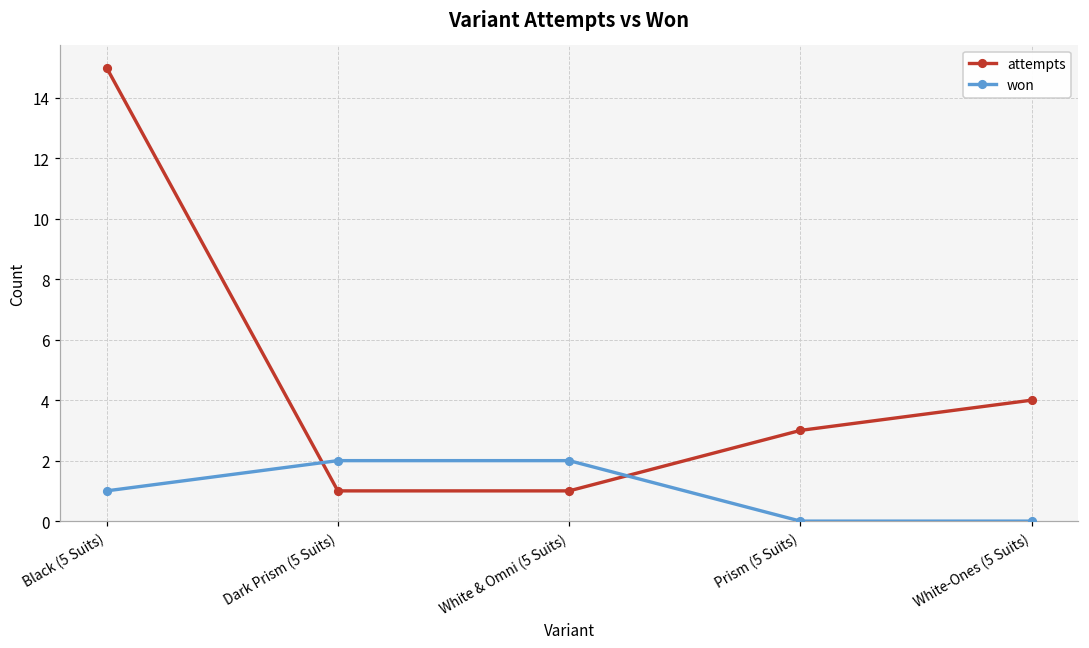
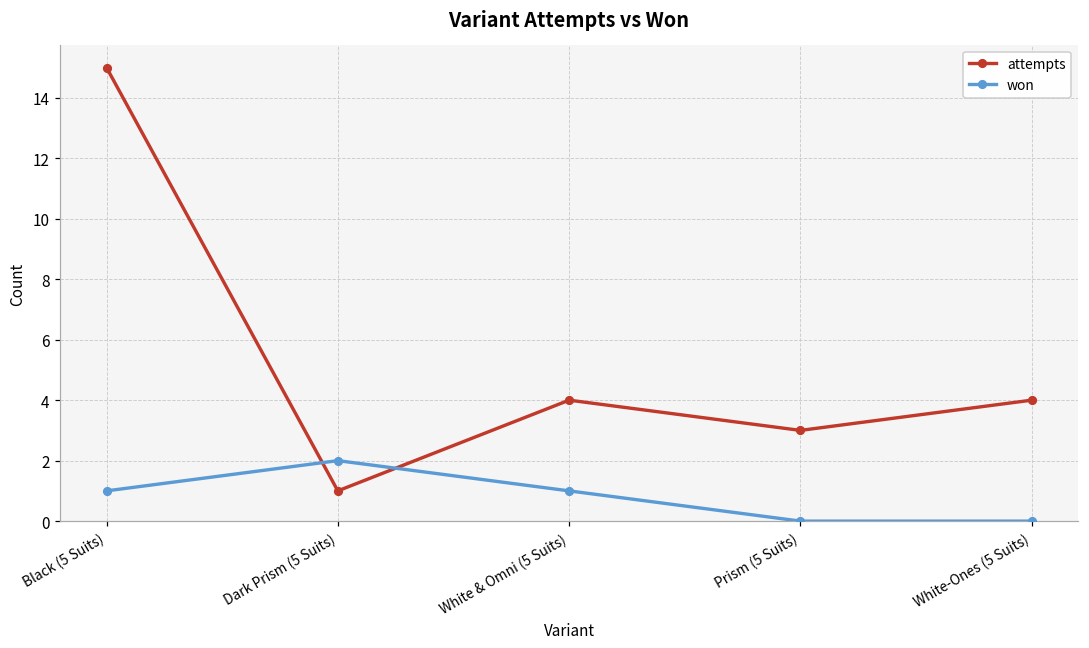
attempts, White & Omni (5 Suits): 1 -> 4
won, White & Omni (5 Suits): 2 -> 1
